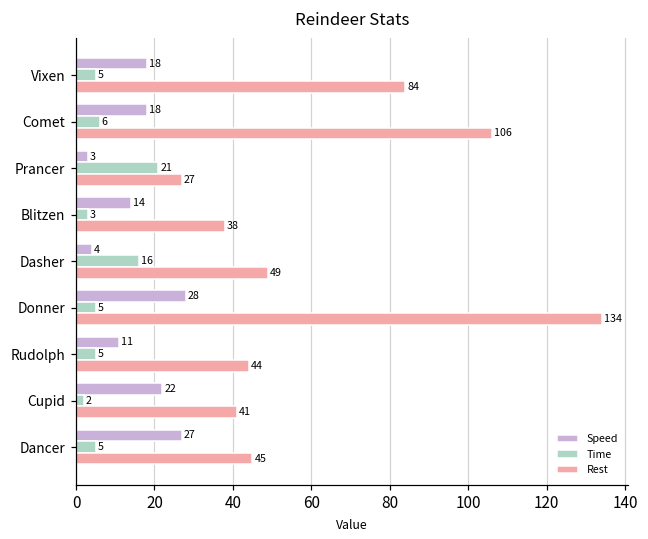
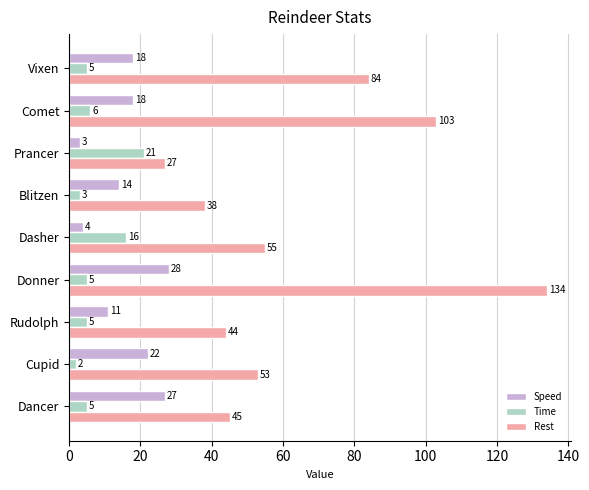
Rest, Comet: 106 -> 103
Rest, Dasher: 49 -> 55
Rest, Cupid: 41 -> 53
